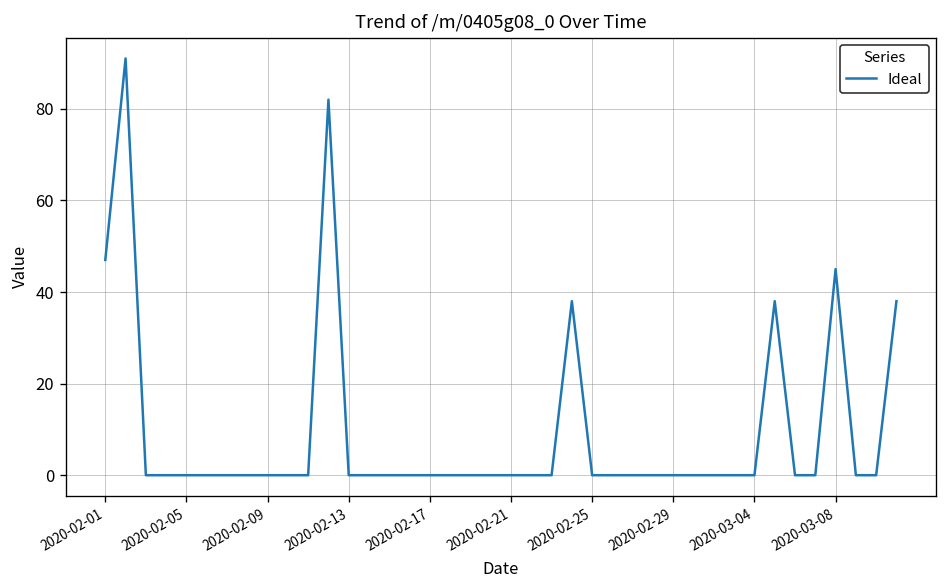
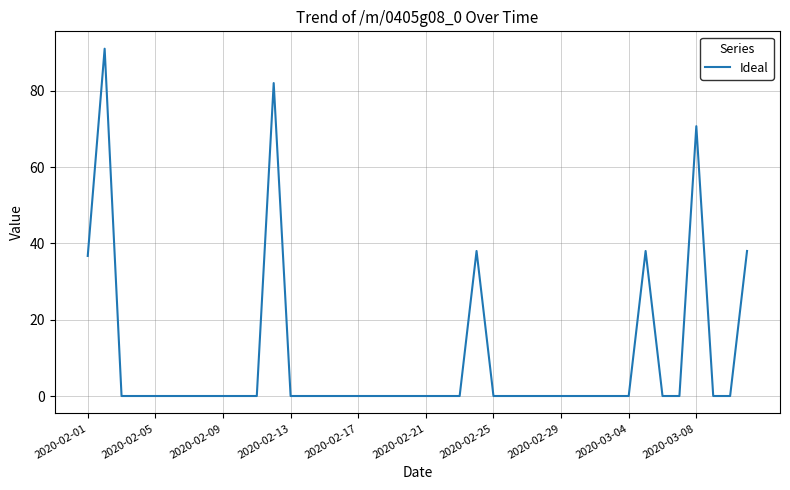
2020-02-01: 47 -> 37
2020-03-08: 45 -> 71
